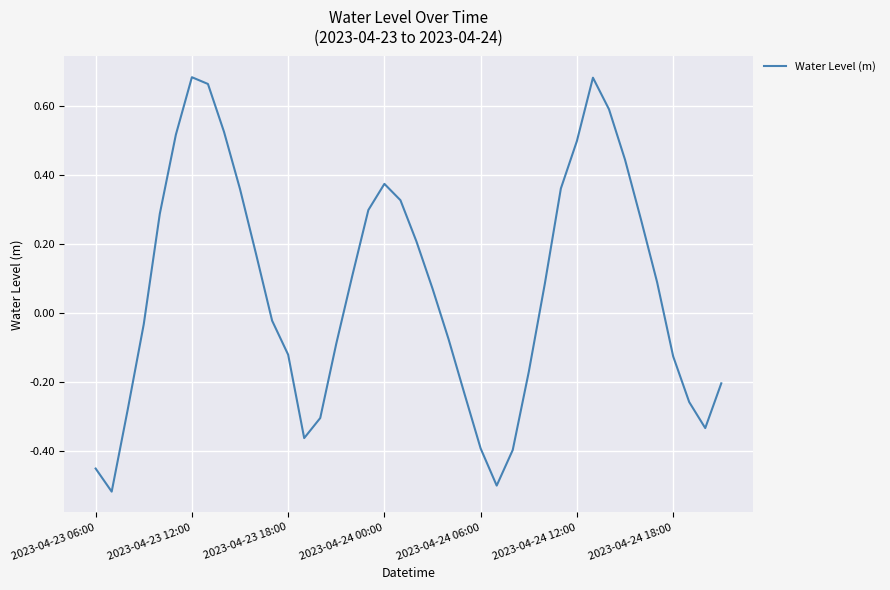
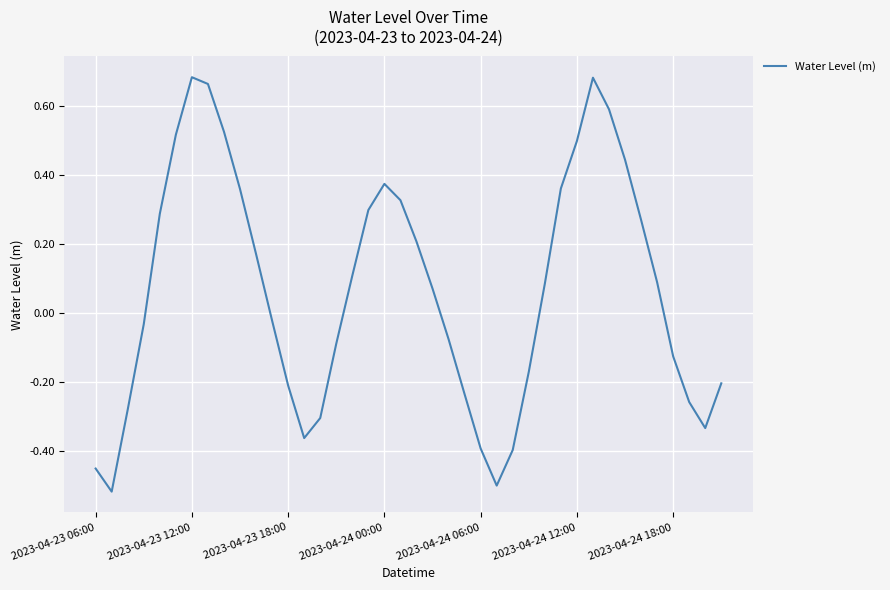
2023-04-23 18:00: -0.12 -> -0.21
